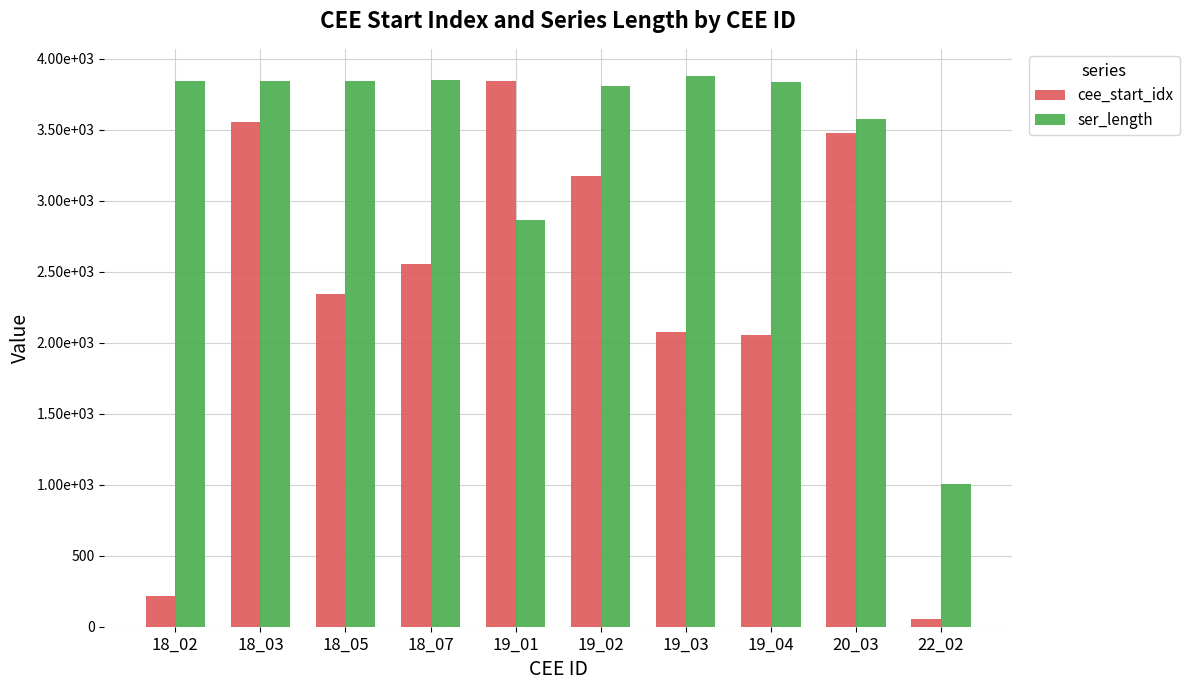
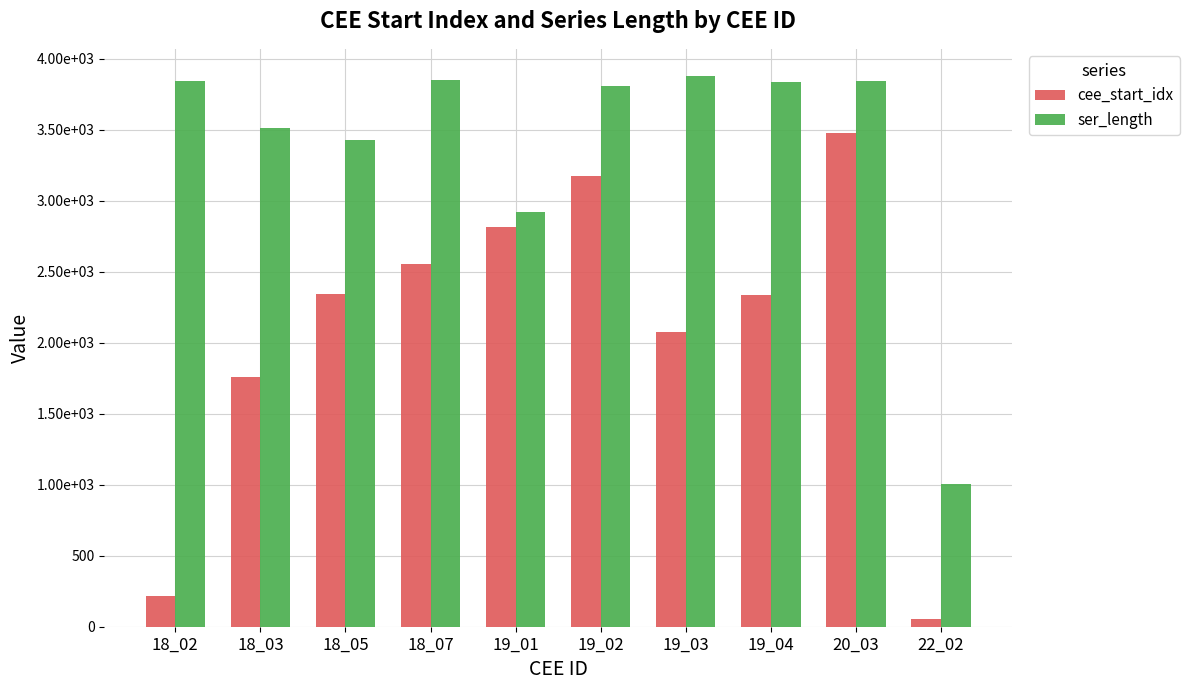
cee_start_idx, 18_03: 3550 -> 1760
ser_length, 18_03: 3850 -> 3510
ser_length, 18_05: 3850 -> 3430
cee_start_idx, 19_01: 3840 -> 2820
ser_length, 19_01: 2860 -> 2920
cee_start_idx, 19_04: 2050 -> 2340
ser_length, 20_03: 3570 -> 3840
